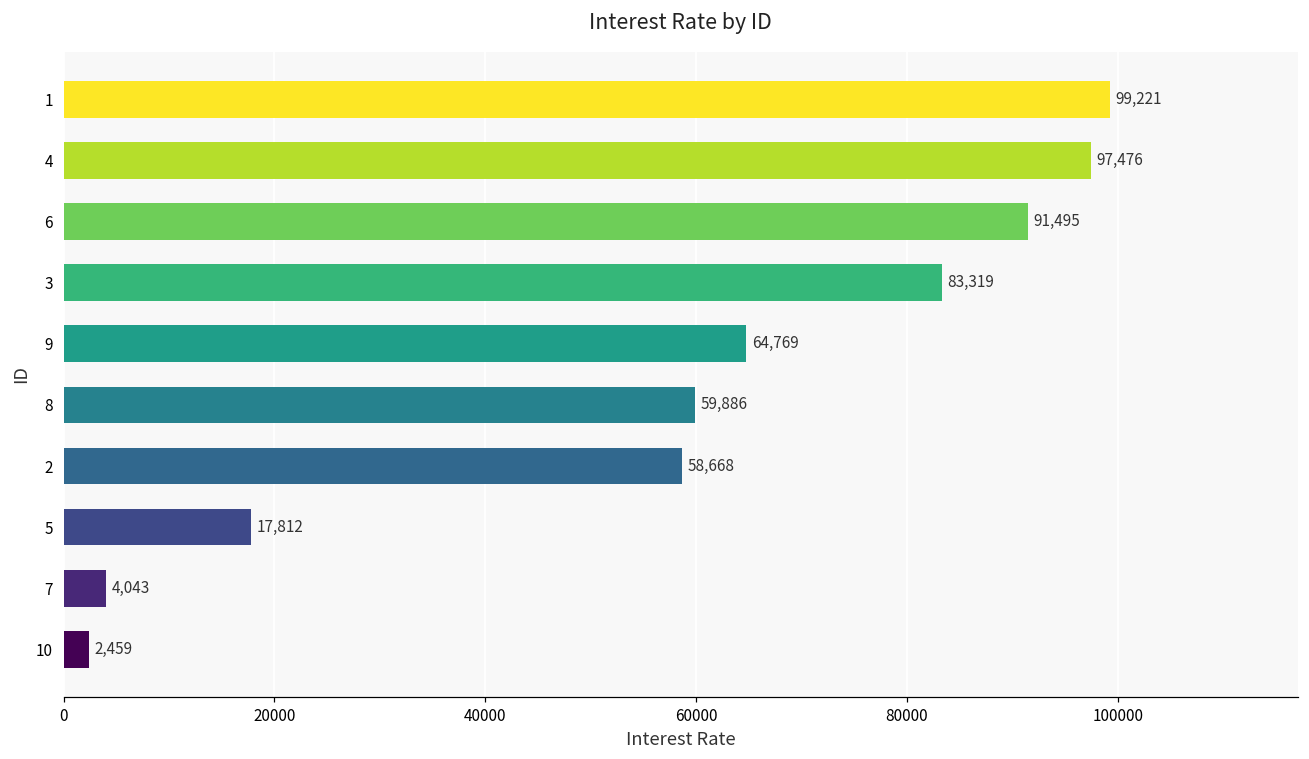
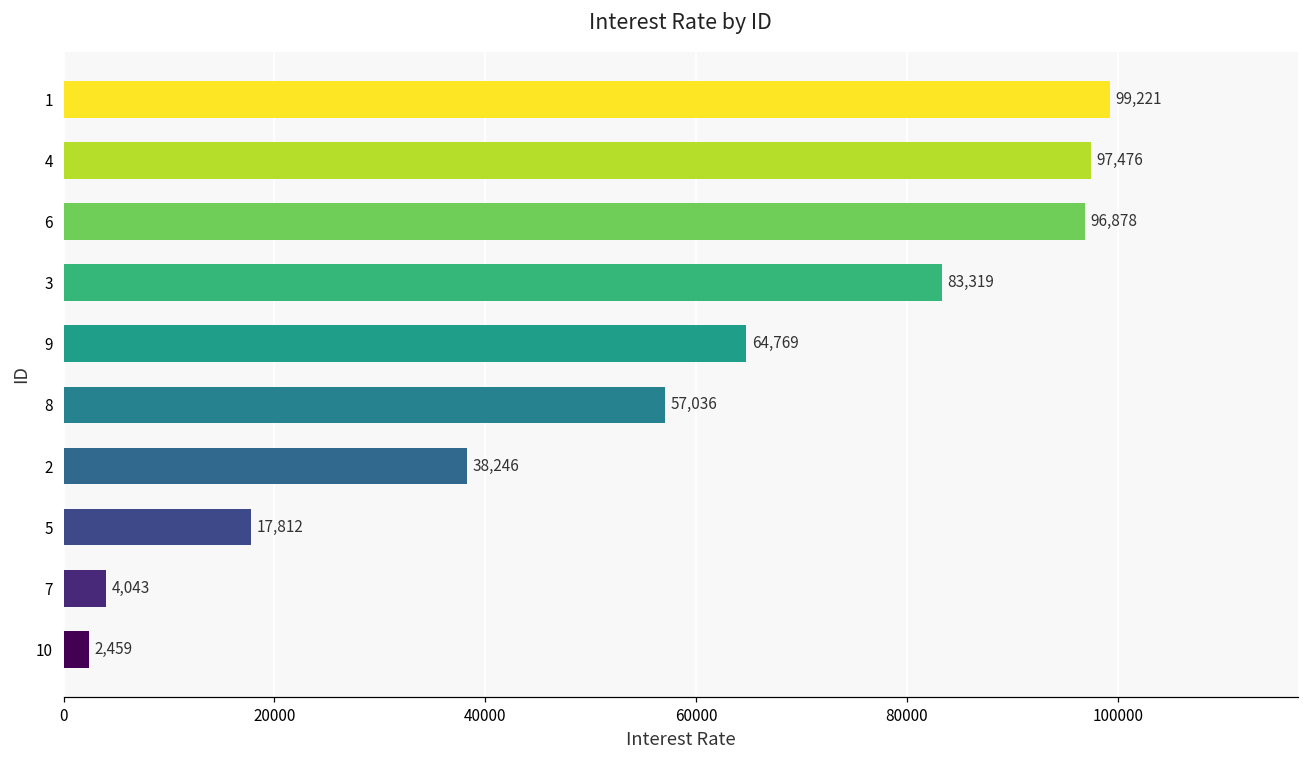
6: 91,495 -> 96,878
8: 59,886 -> 57,036
2: 58,668 -> 38,246
